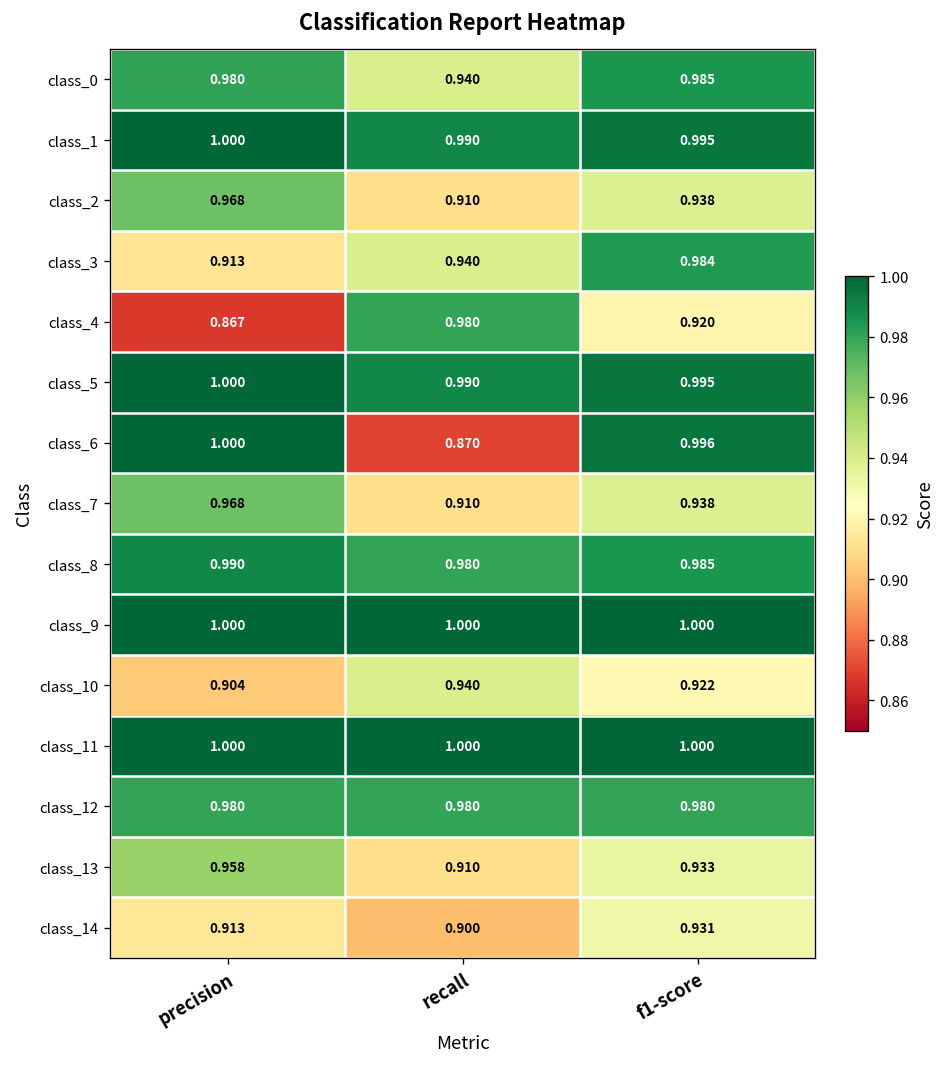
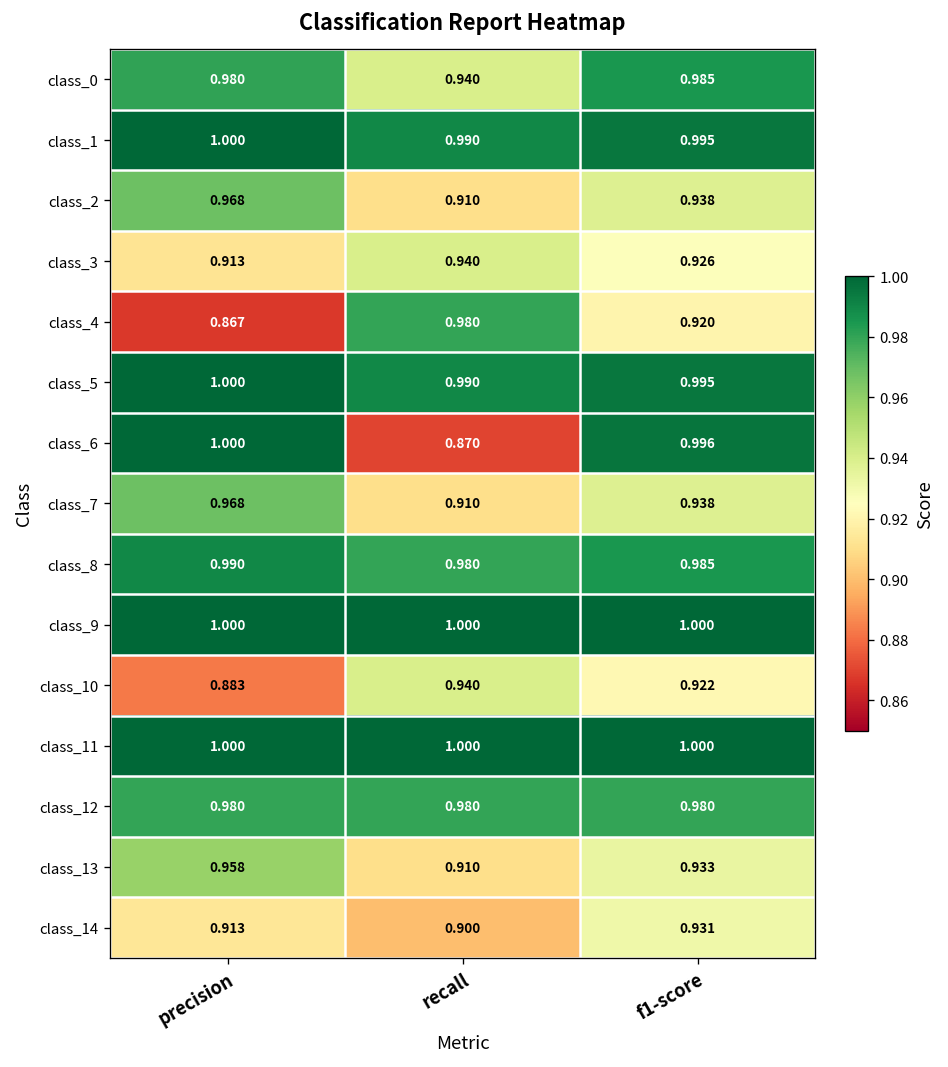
class_3, f1-score: 0.984 -> 0.926
class_10, precision: 0.904 -> 0.883
